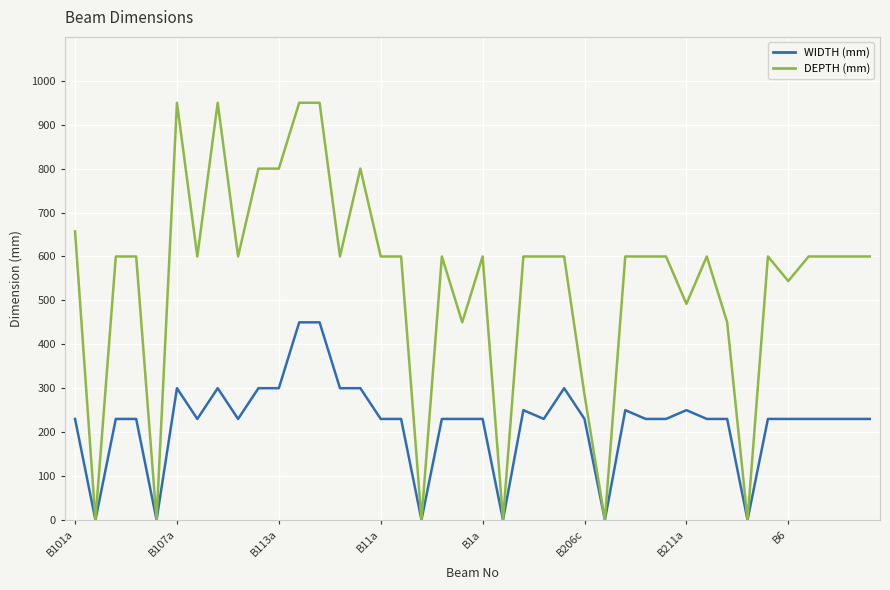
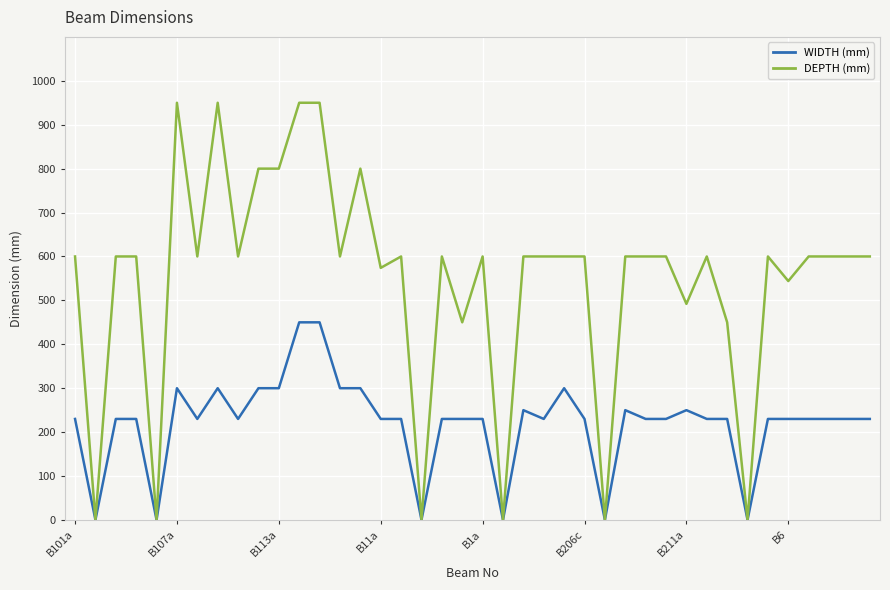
DEPTH (mm), B101a: 660 -> 600
DEPTH (mm), B11a: 600 -> 570
DEPTH (mm), B206c: 290 -> 600
